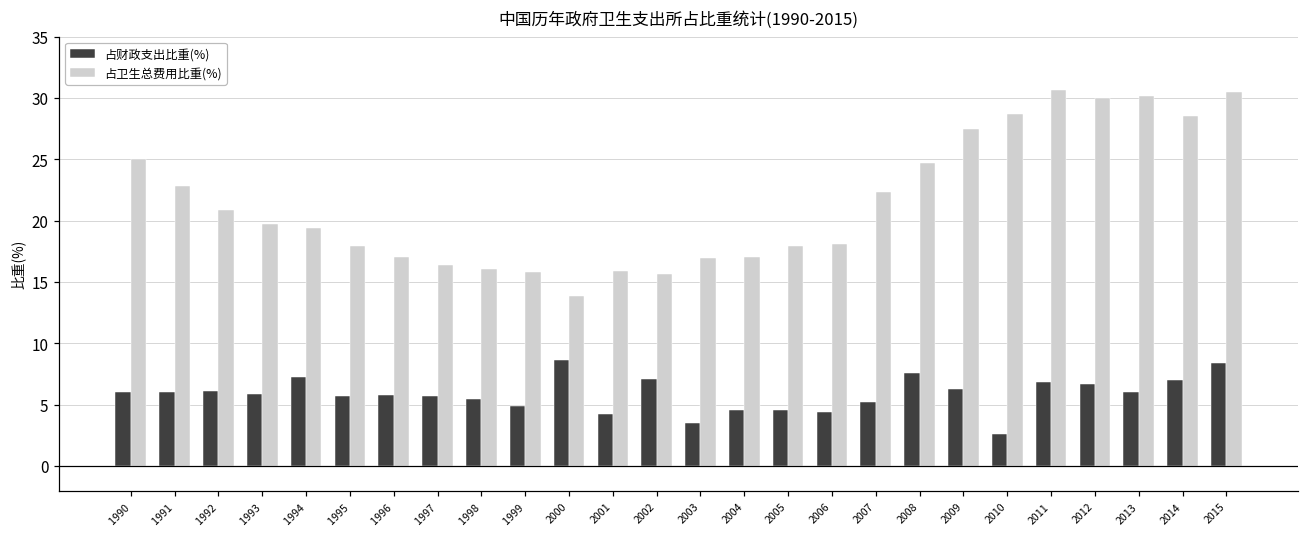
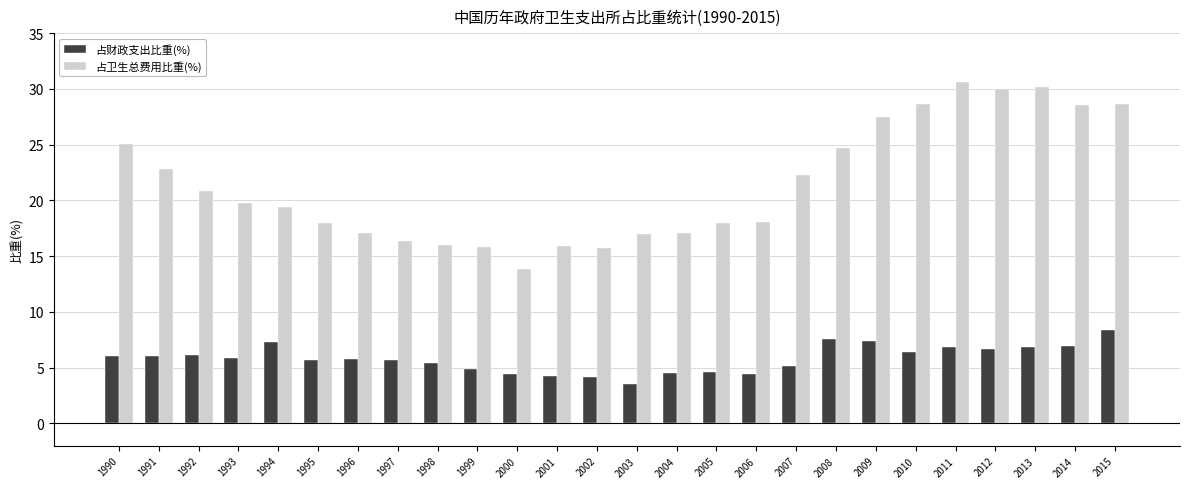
占财政支出比重(%), 2000: 8.6 -> 4.5
占财政支出比重(%), 2002: 7.1 -> 4.1
占财政支出比重(%), 2009: 6.3 -> 7.4
占财政支出比重(%), 2010: 2.6 -> 6.4
占财政支出比重(%), 2013: 6.0 -> 6.8
占卫生总费用比重(%), 2015: 30.5 -> 28.6
